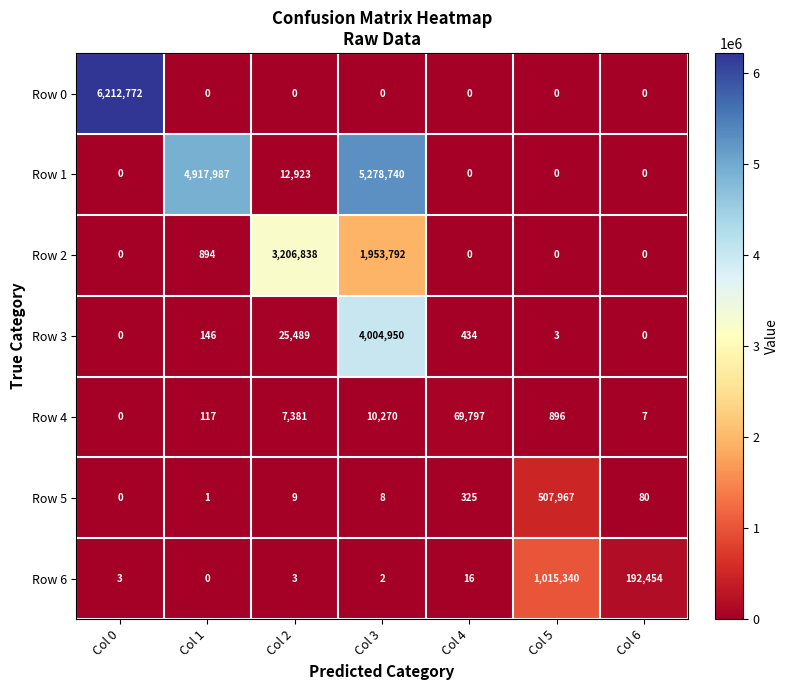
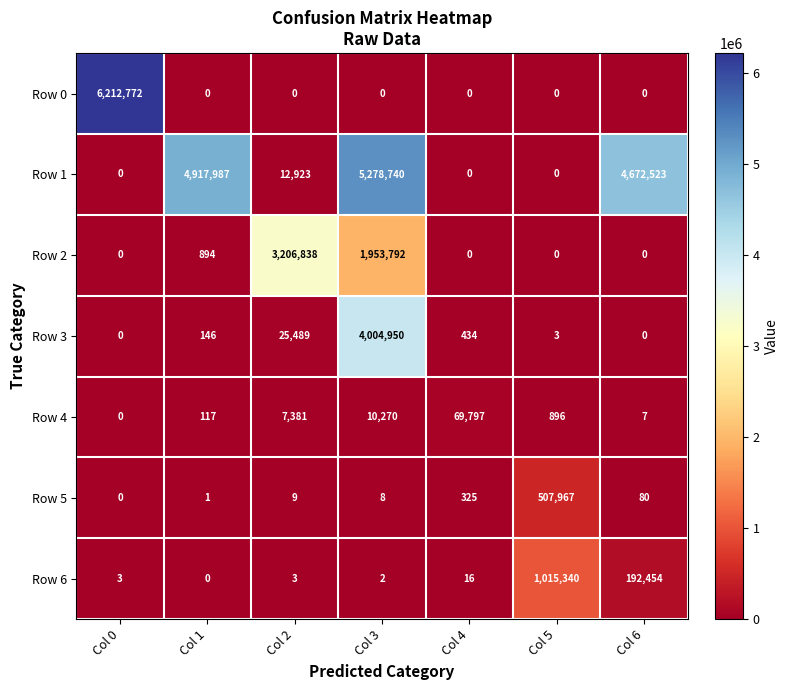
Row 1, Col 6: 0 -> 4,672,523
